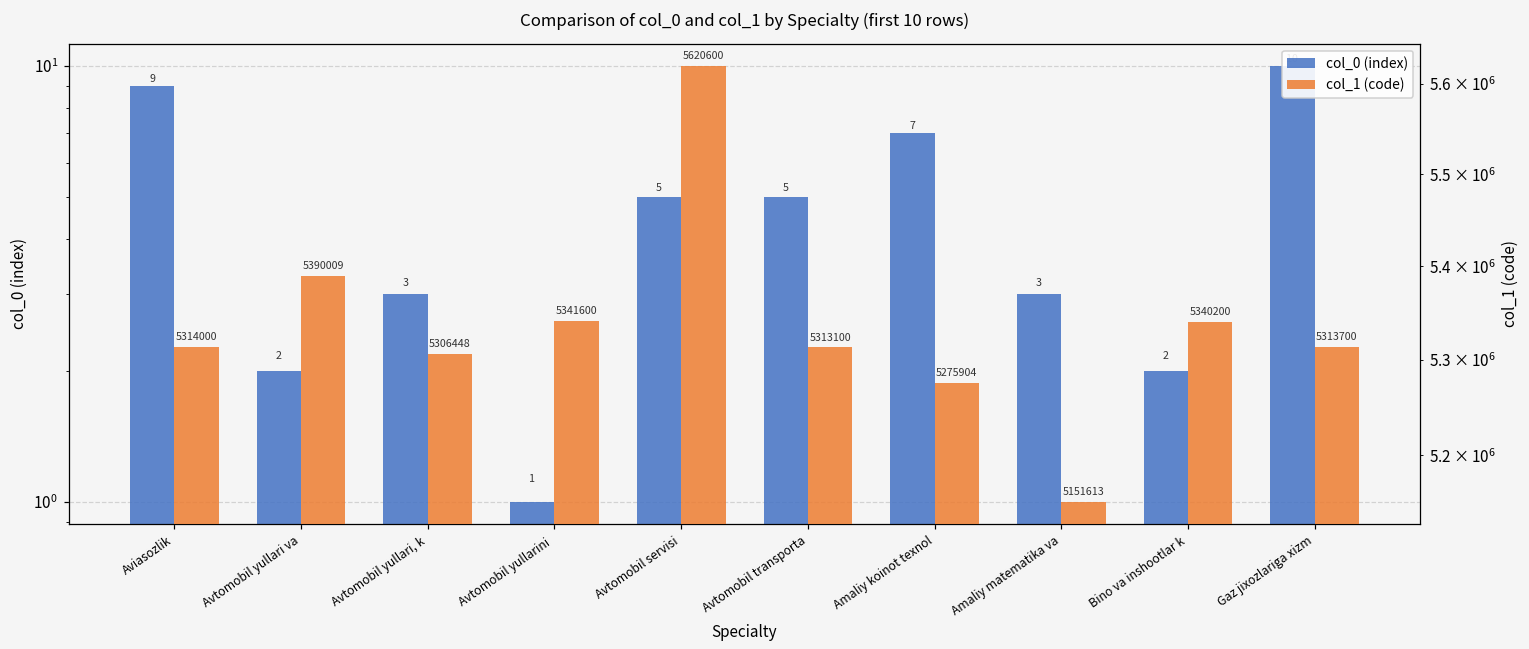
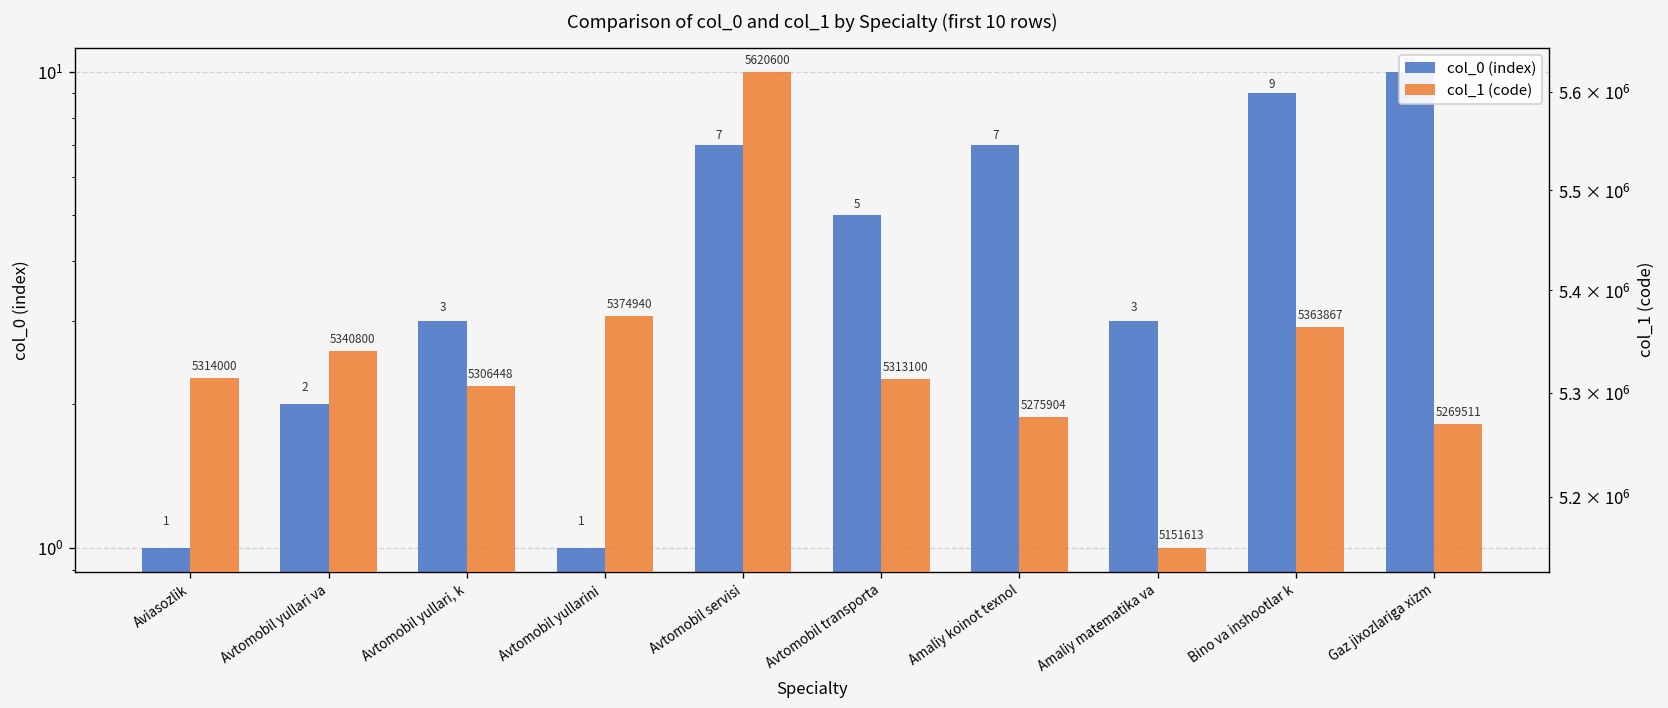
col_0 (index), Aviasozlik: 9 -> 1
col_0 (index), Avtomobil servisi: 5 -> 7
col_0 (index), Bino va inshootlar k: 2 -> 9
col_1 (code), Avtomobil yullari va: 5390009 -> 5340800
col_1 (code), Avtomobil yullarini: 5341600 -> 5374940
col_1 (code), Bino va inshootlar k: 5340200 -> 5363867
col_1 (code), Gaz jixozlariga xizm: 5313700 -> 5269511
